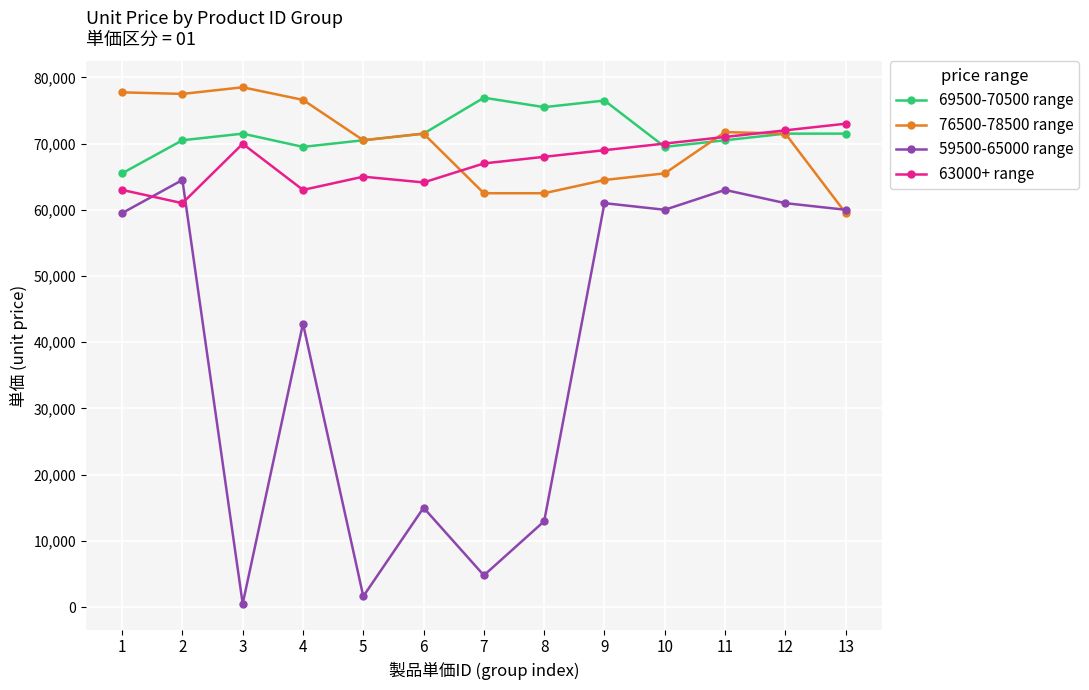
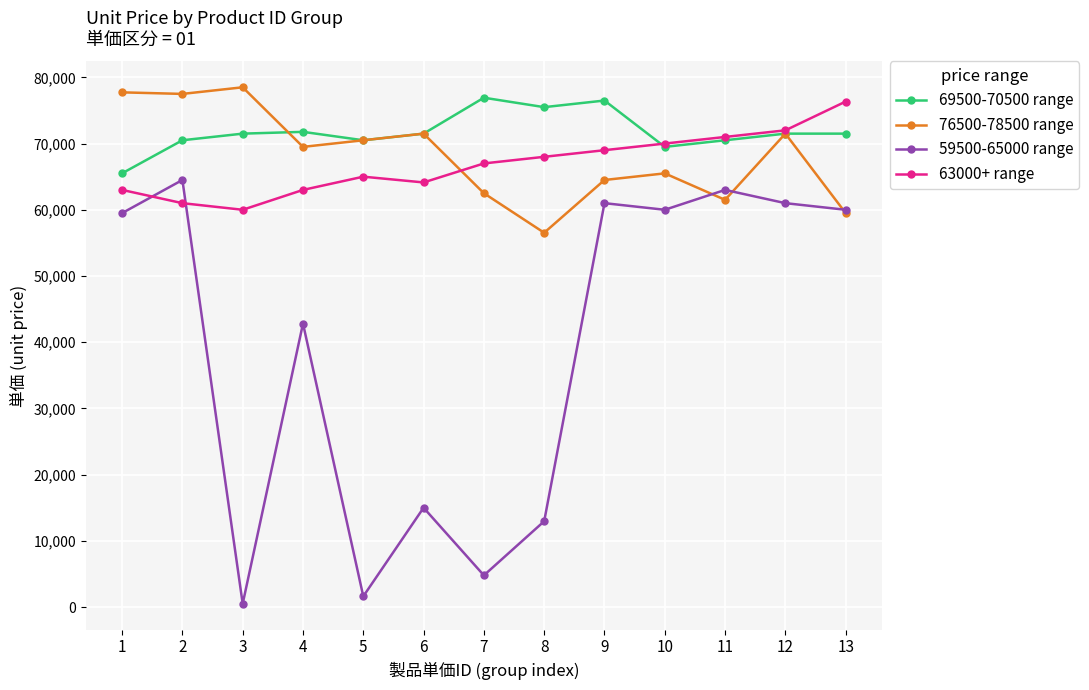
63000+ range, 3: 70,000 -> 60,000
69500-70500 range, 4: 70,000 -> 72,000
76500-78500 range, 4: 77,000 -> 70,000
76500-78500 range, 8: 63,000 -> 57,000
76500-78500 range, 11: 72,000 -> 62,000
63000+ range, 13: 73,000 -> 76,000
